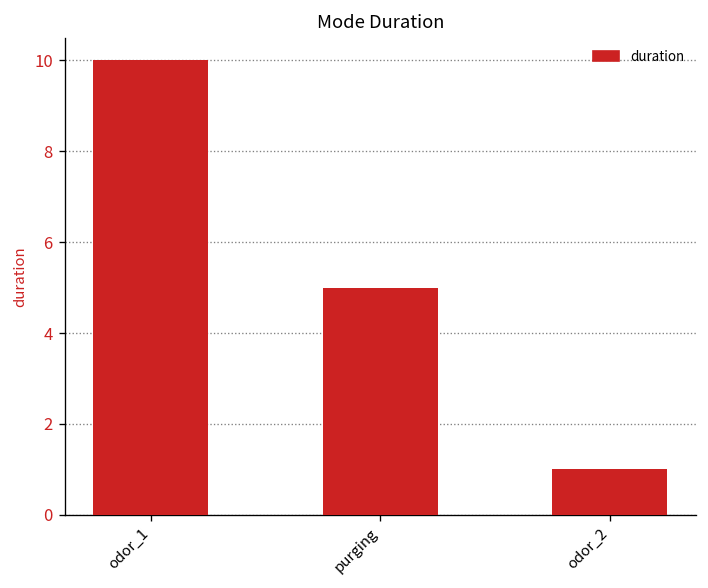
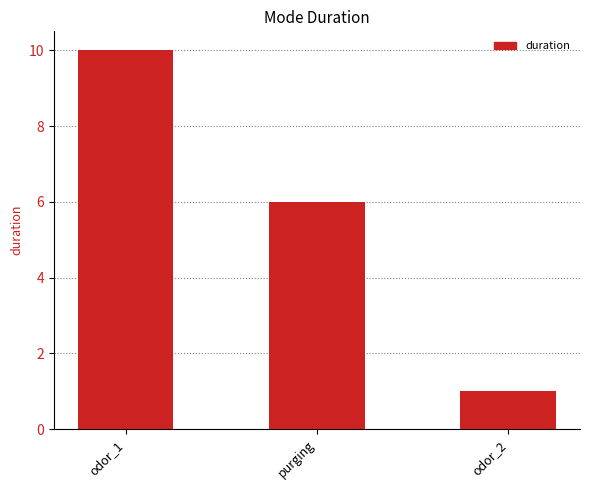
purging: 5 -> 6
